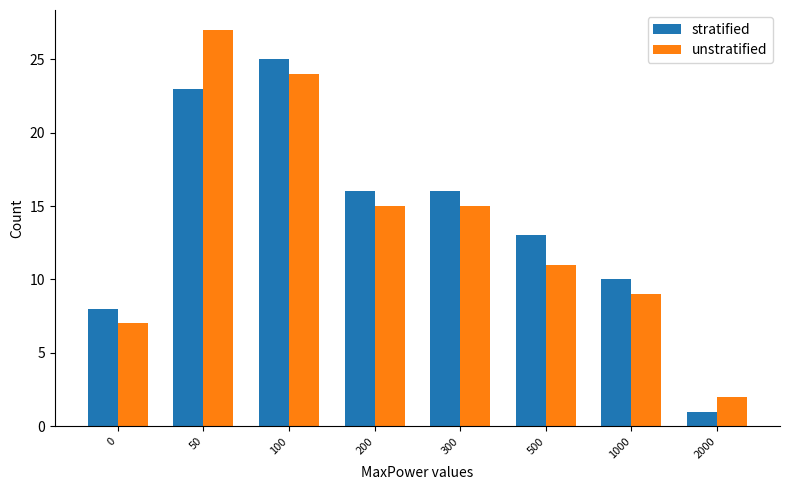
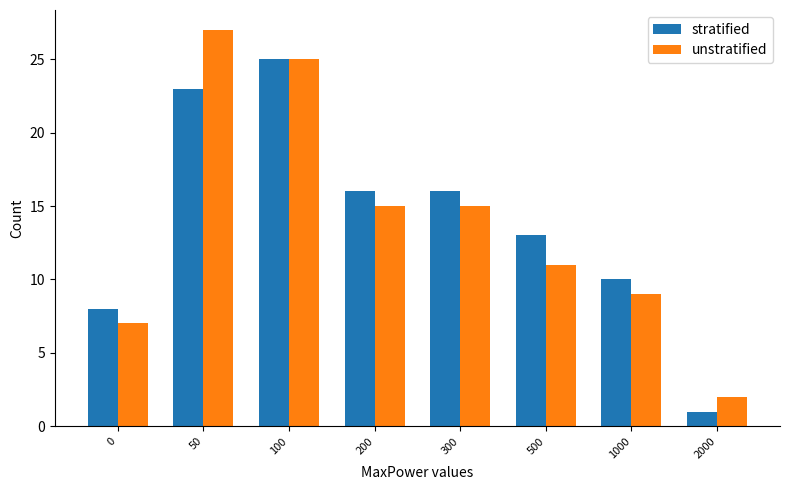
unstratified, 100: 24 -> 25
